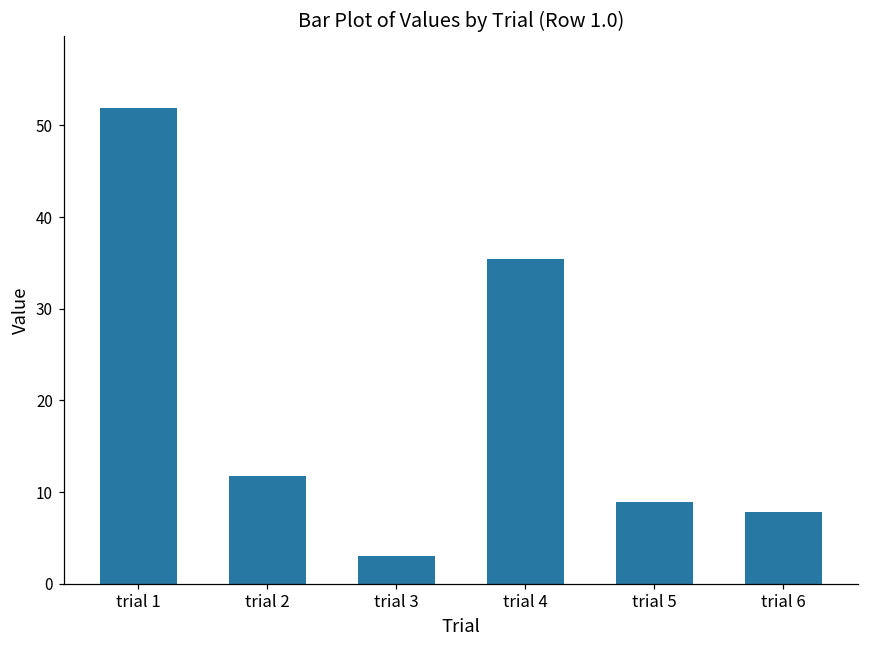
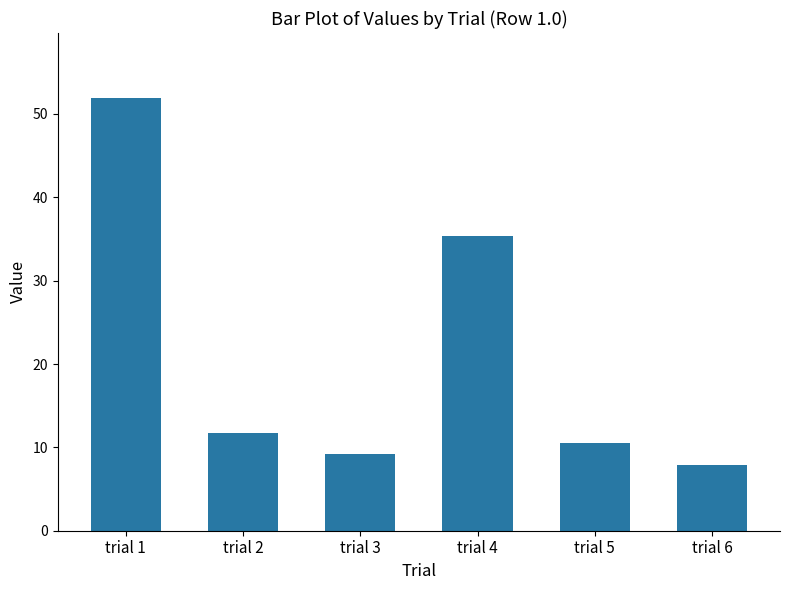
trial 3: 3 -> 9
trial 5: 9 -> 10
